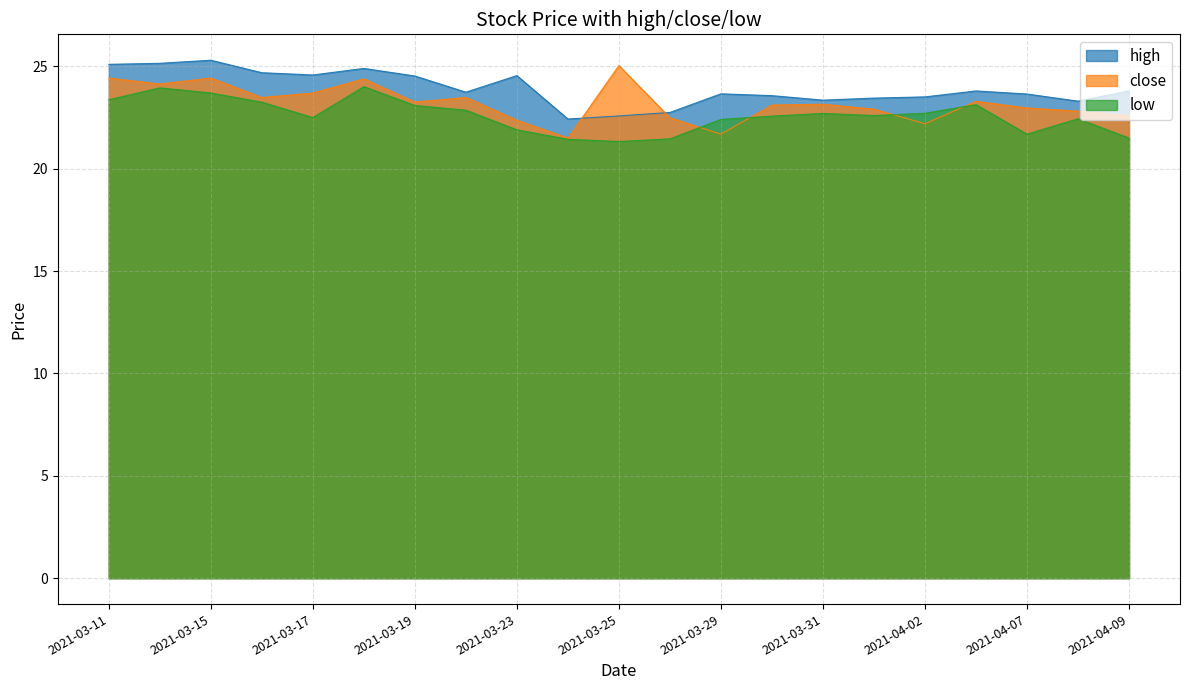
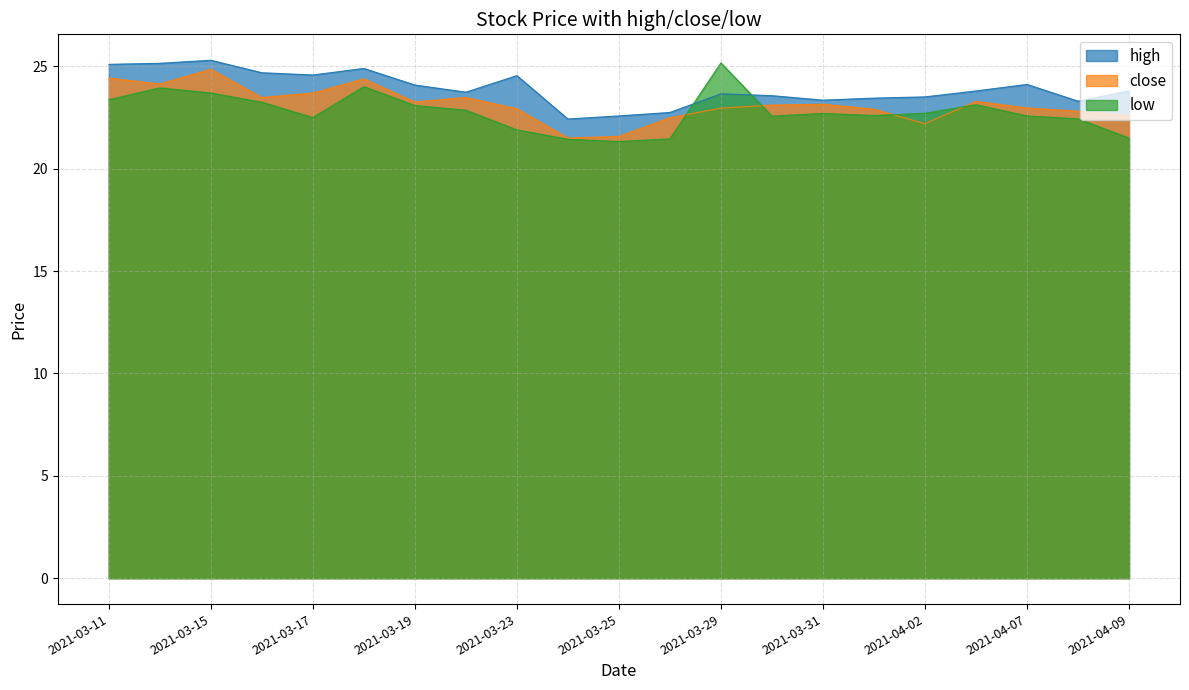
close, 2021-03-15: 24.4 -> 24.9
high, 2021-03-19: 24.5 -> 24.1
close, 2021-03-23: 22.4 -> 22.9
close, 2021-03-25: 25.0 -> 21.6
close, 2021-03-29: 21.7 -> 23.0
low, 2021-03-29: 22.4 -> 25.2
high, 2021-04-07: 23.7 -> 24.1
low, 2021-04-07: 21.7 -> 22.6
